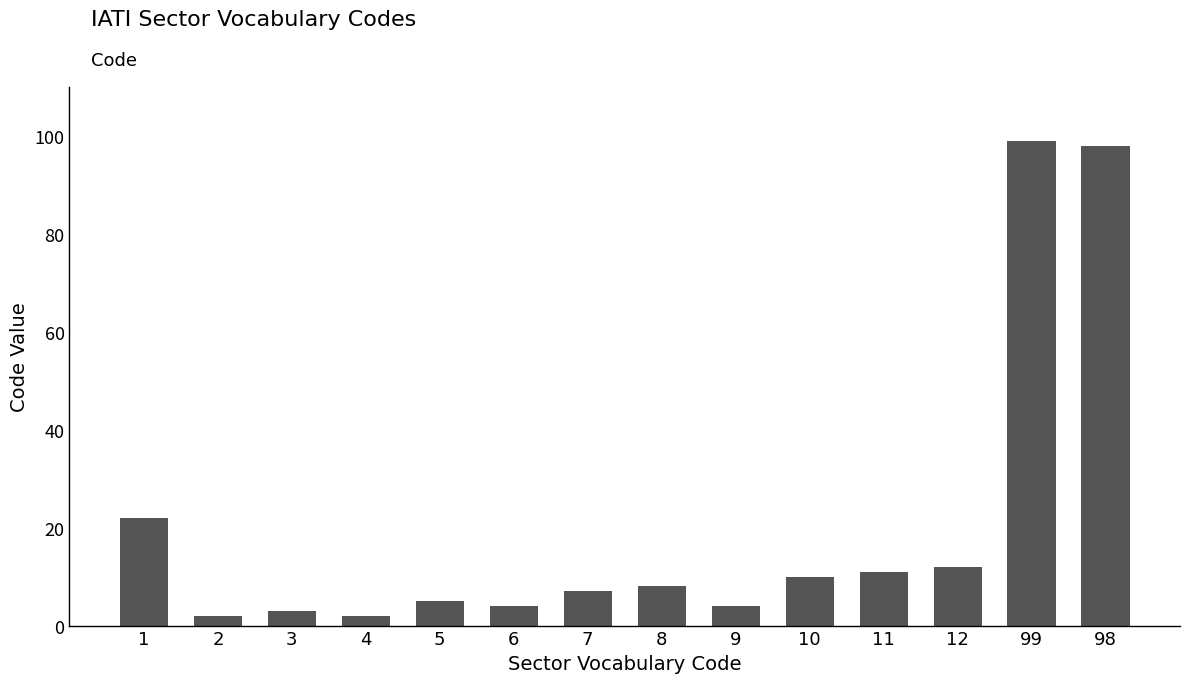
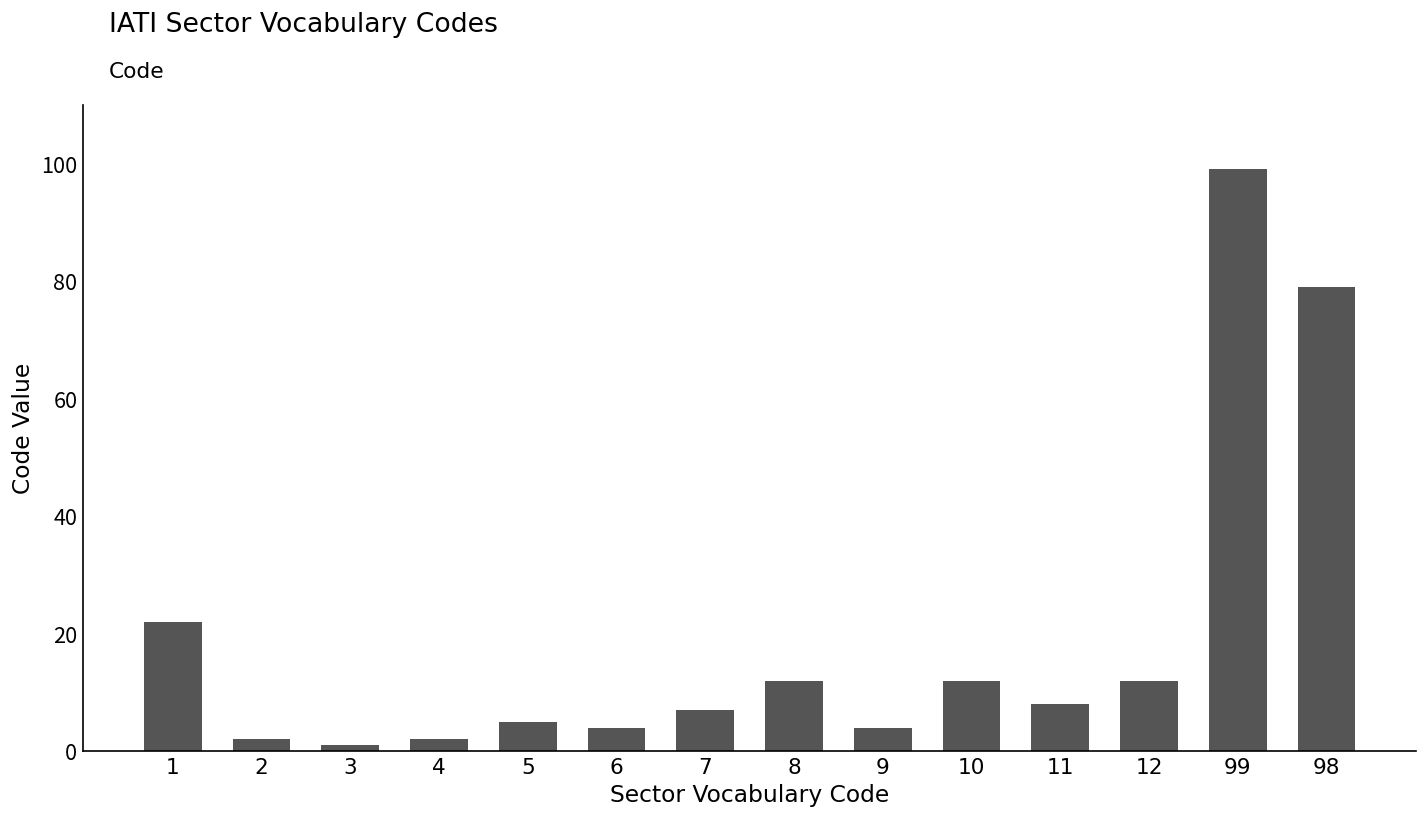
3: 3 -> 1
8: 8 -> 12
10: 10 -> 12
11: 11 -> 8
98: 98 -> 79
